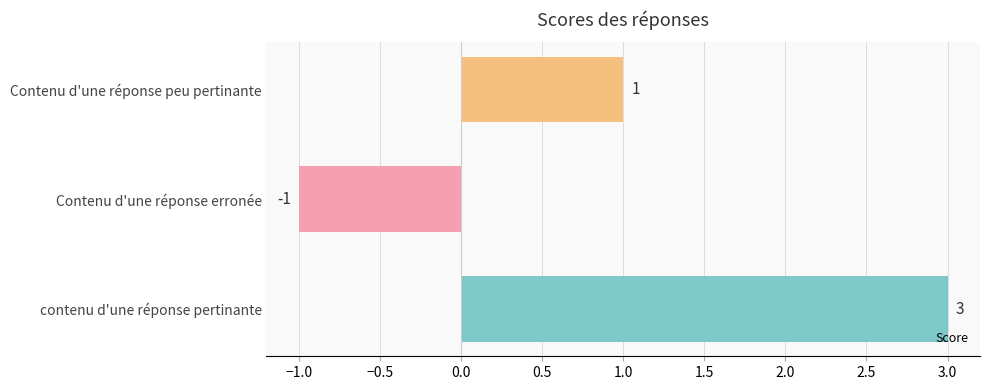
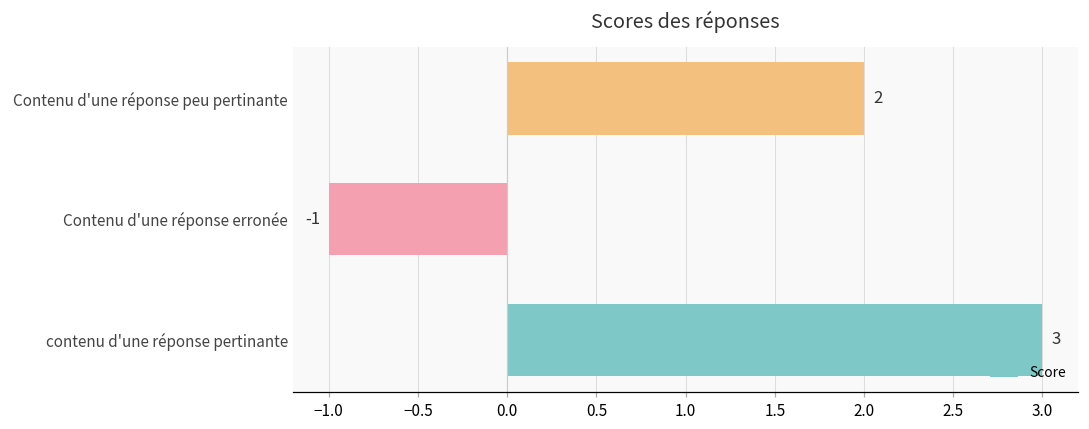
Contenu d'une réponse peu pertinante: 1 -> 2
